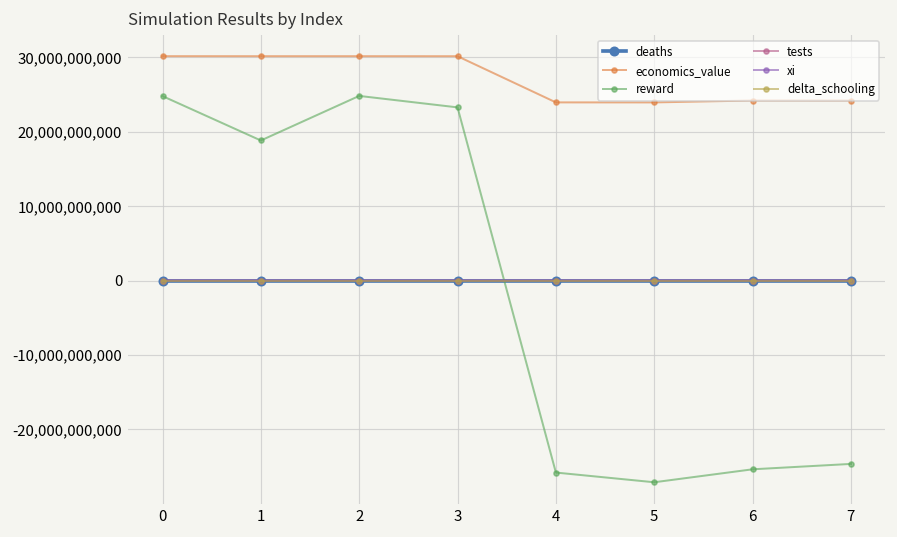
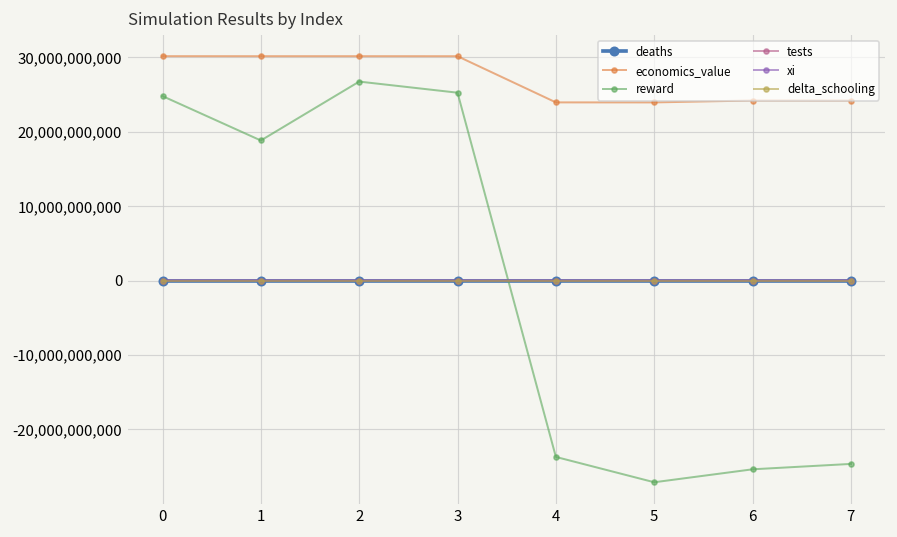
reward, 2: 25,000,000,000 -> 27,000,000,000
reward, 3: 23,000,000,000 -> 25,000,000,000
reward, 4: -26,000,000,000 -> -24,000,000,000
